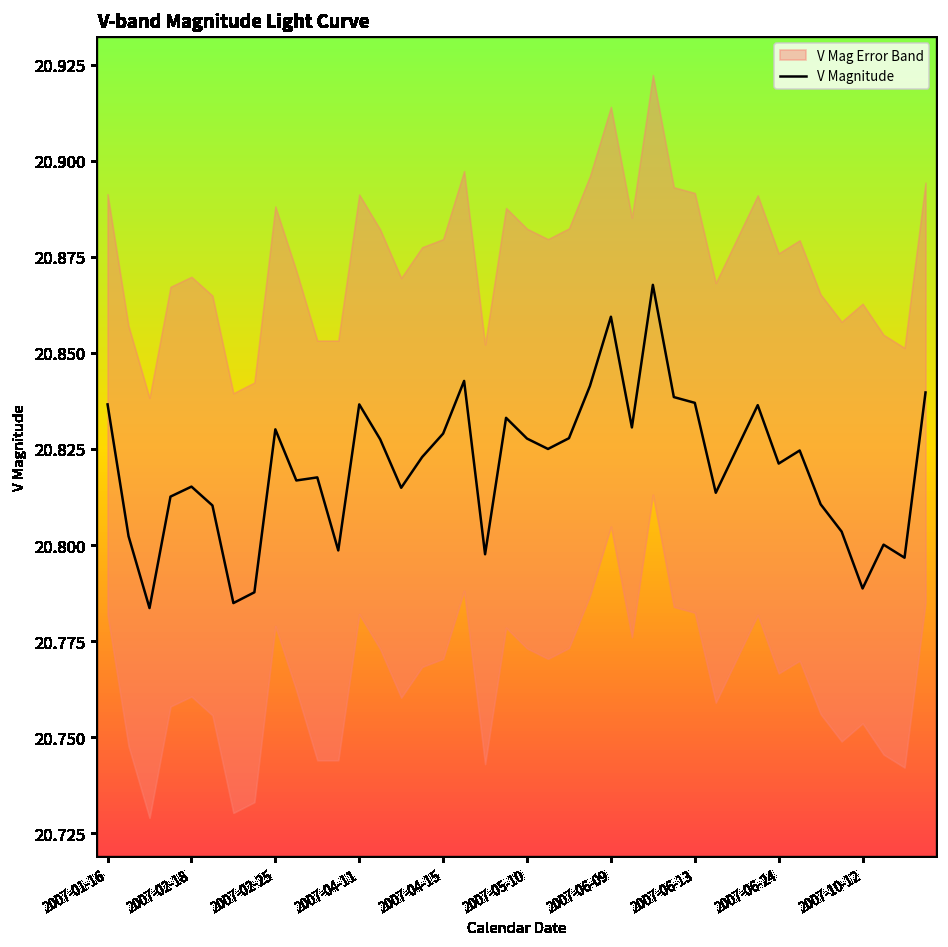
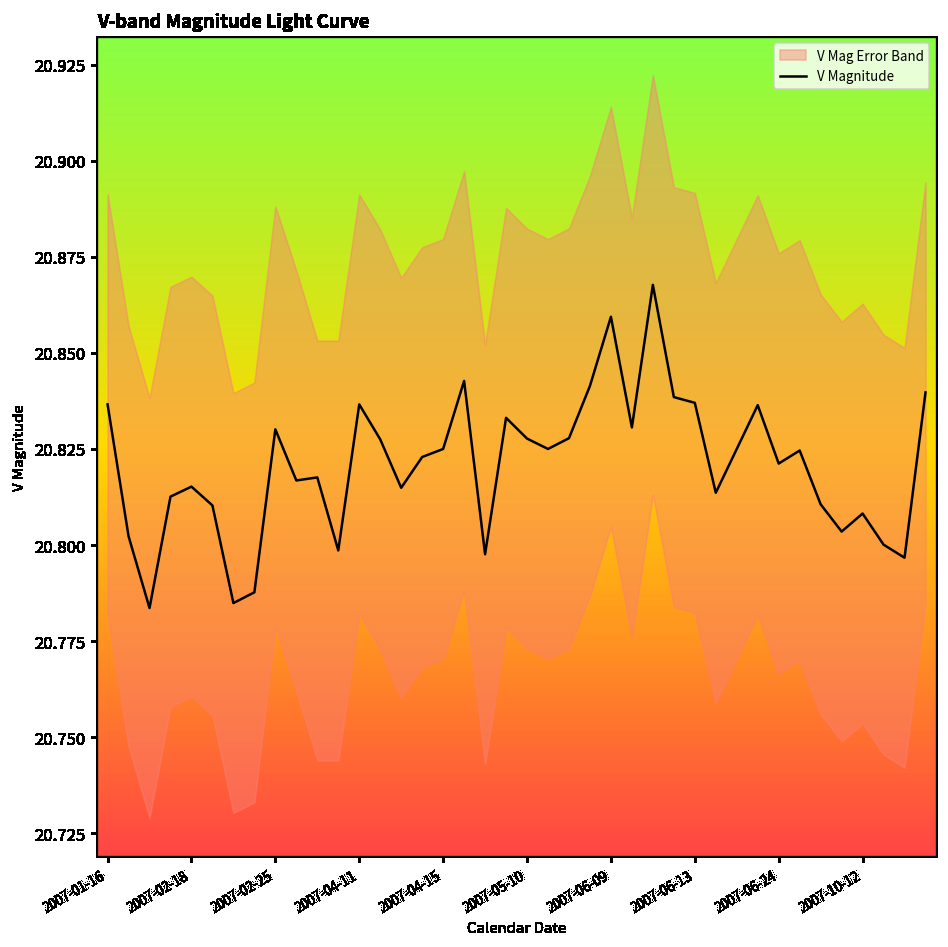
V Magnitude, 2007-04-15: 20.829 -> 20.825
V Magnitude, 2007-10-12: 20.789 -> 20.808
